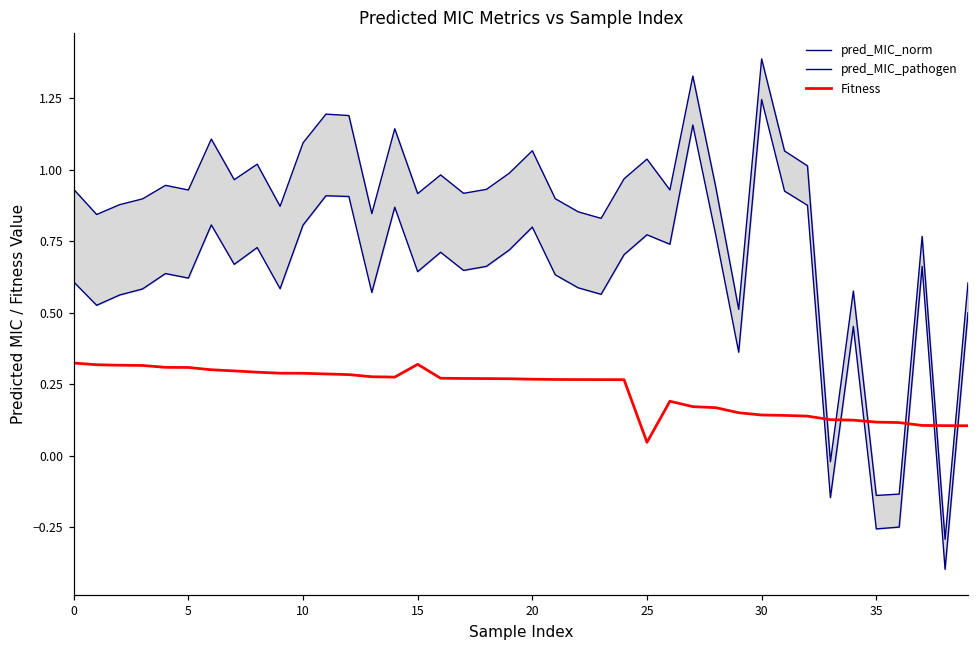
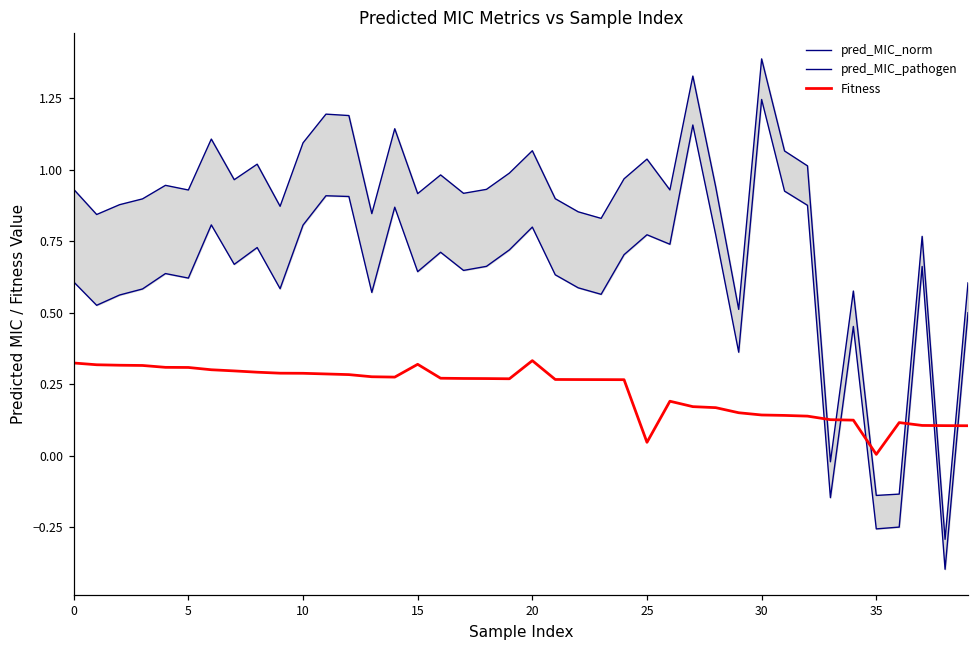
Fitness, 20: 0.27 -> 0.33
Fitness, 35: 0.12 -> 0.00
